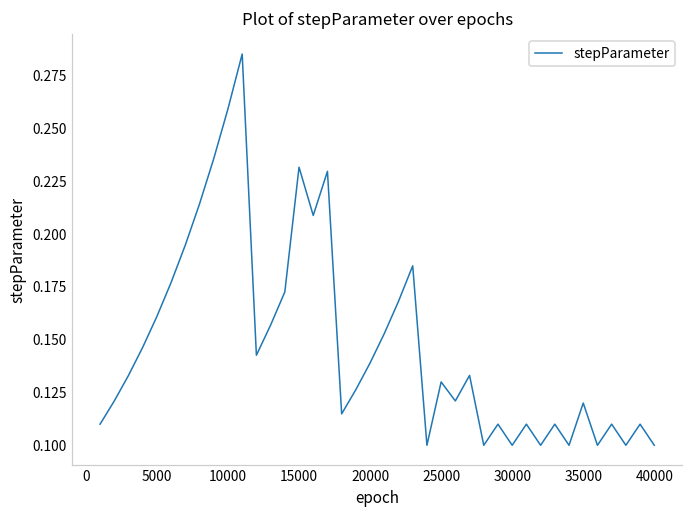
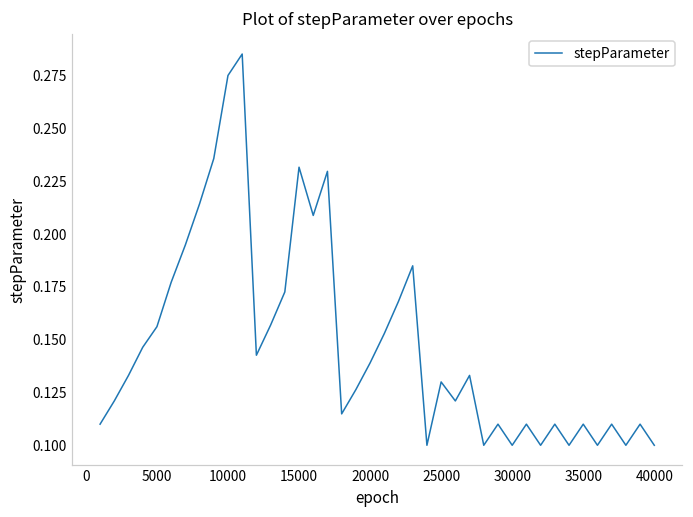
5000: 0.161 -> 0.156
10000: 0.259 -> 0.275
35000: 0.12 -> 0.11
